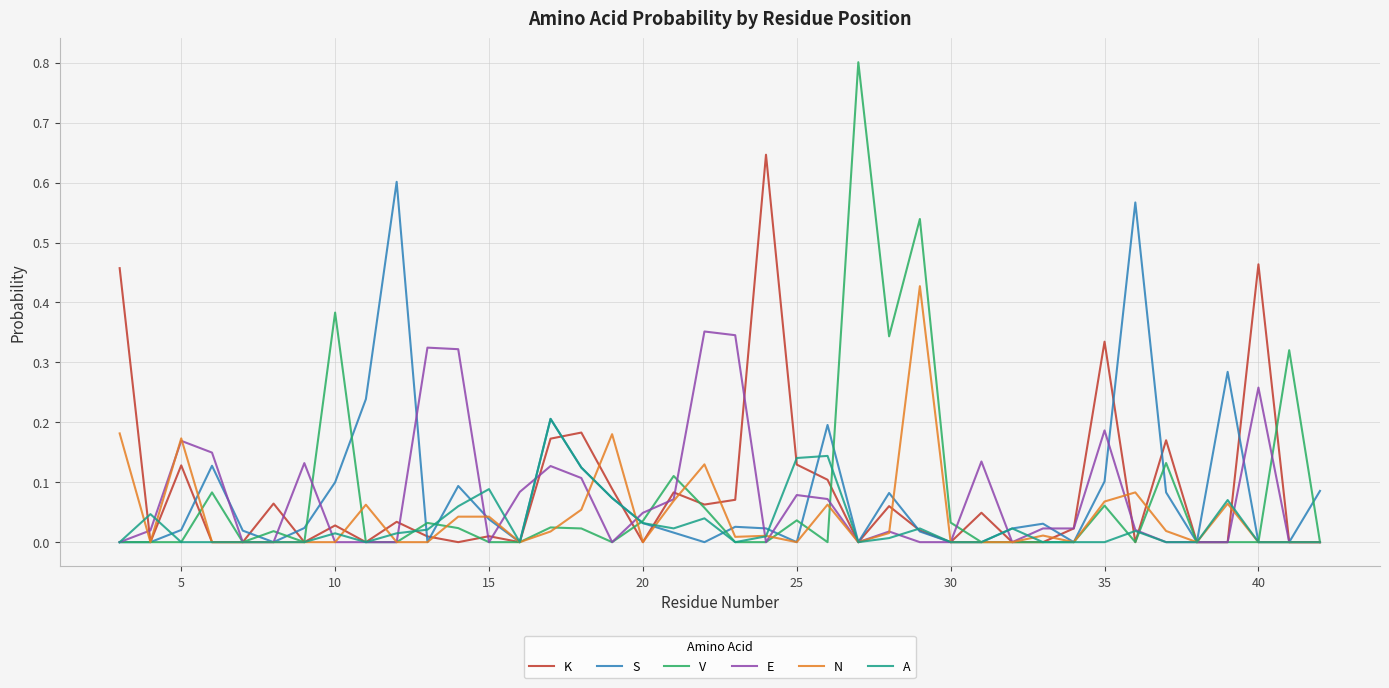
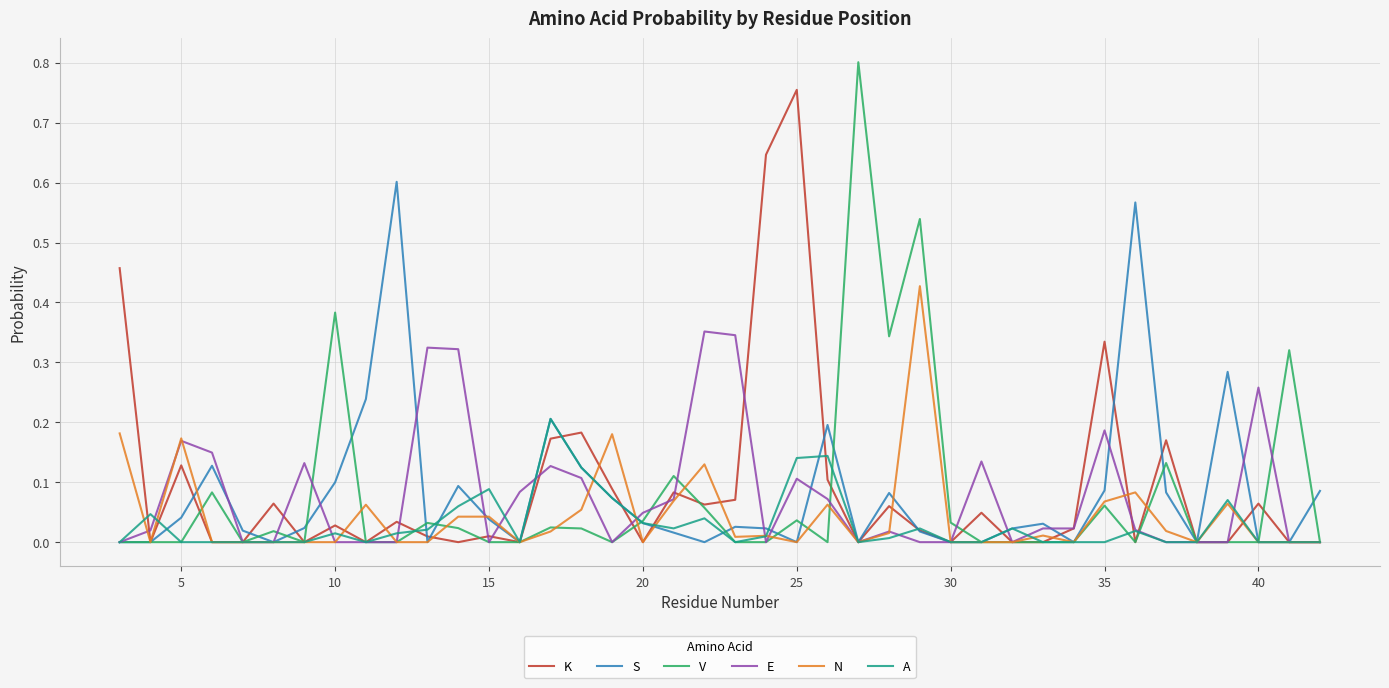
S, 5: 0.02 -> 0.04
K, 25: 0.13 -> 0.75
E, 25: 0.08 -> 0.11
S, 35: 0.10 -> 0.09
K, 40: 0.46 -> 0.06
